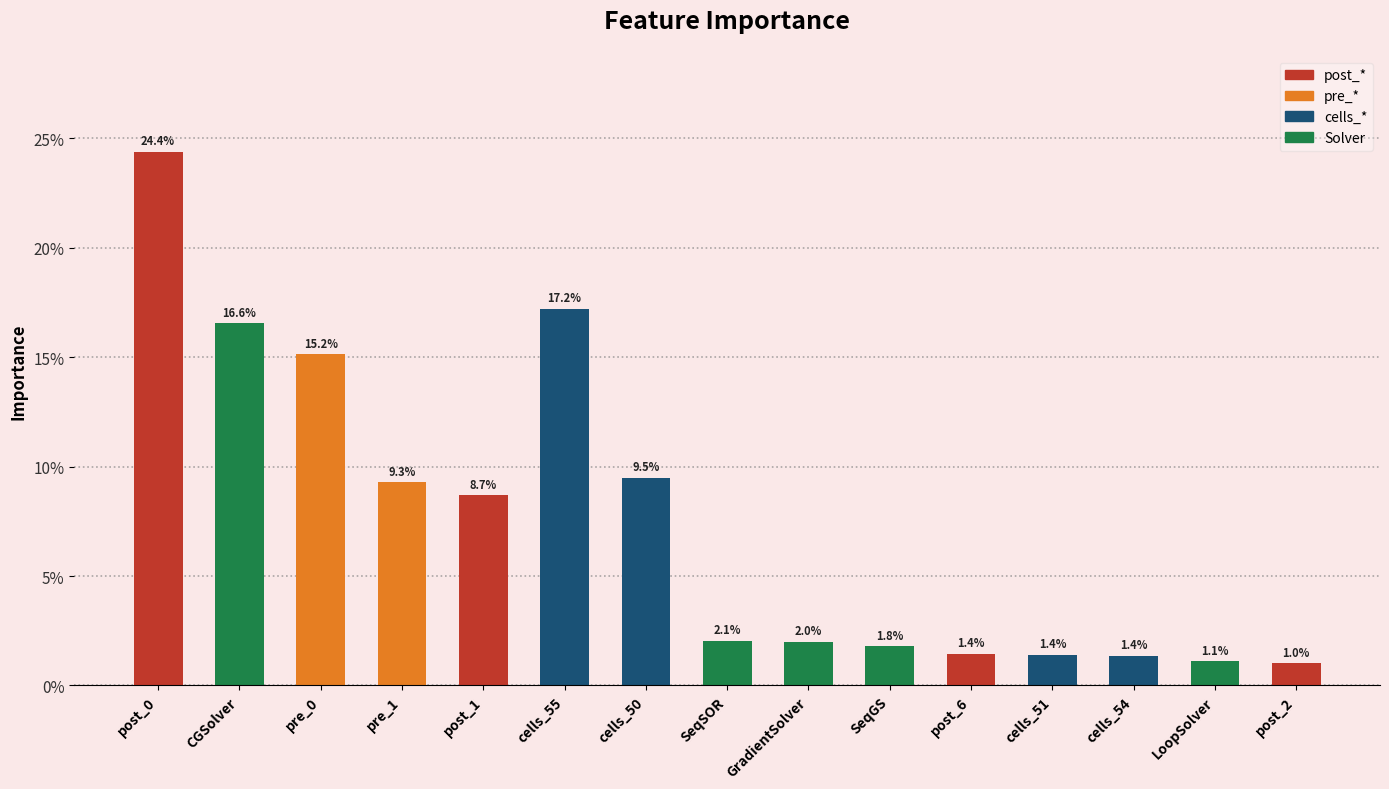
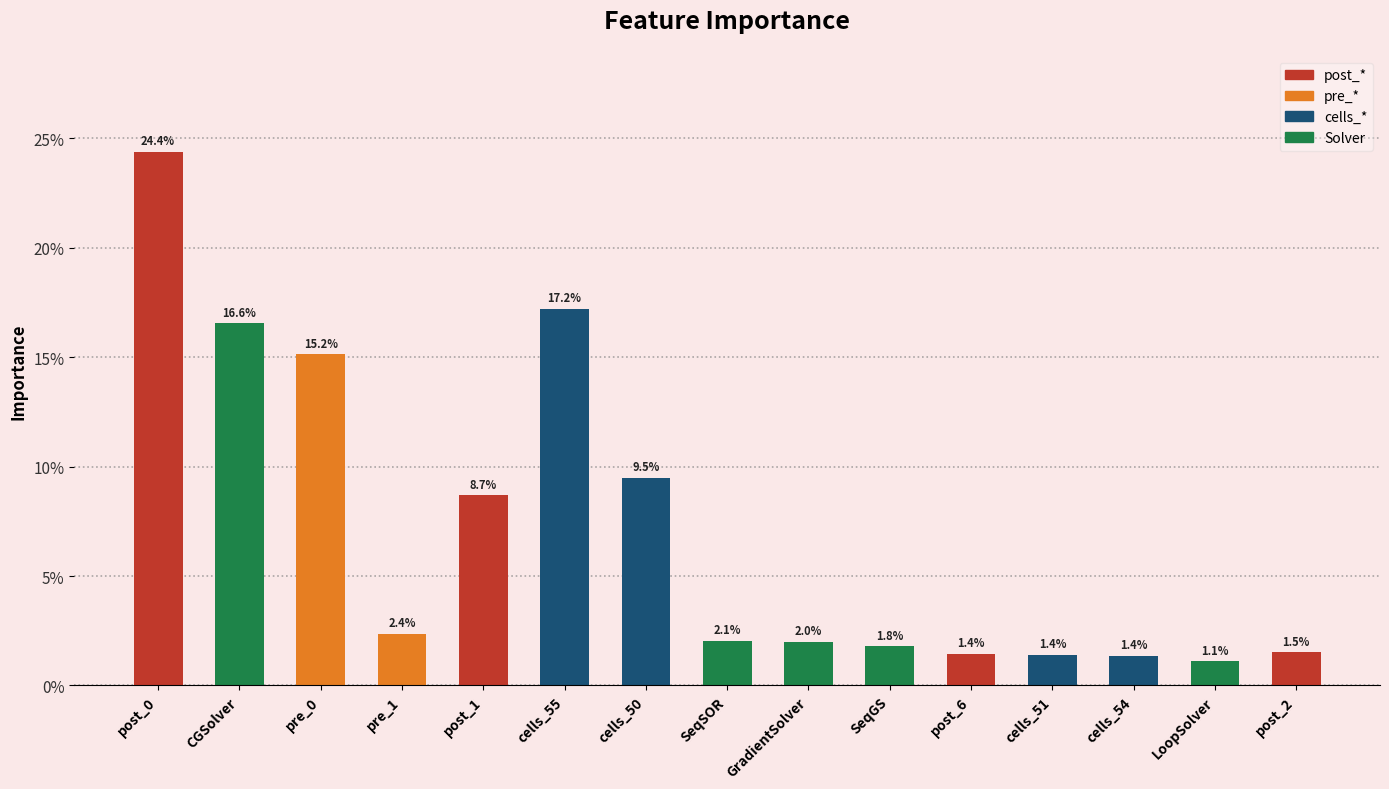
pre_1: 9.3% -> 2.4%
post_2: 1.0% -> 1.5%
